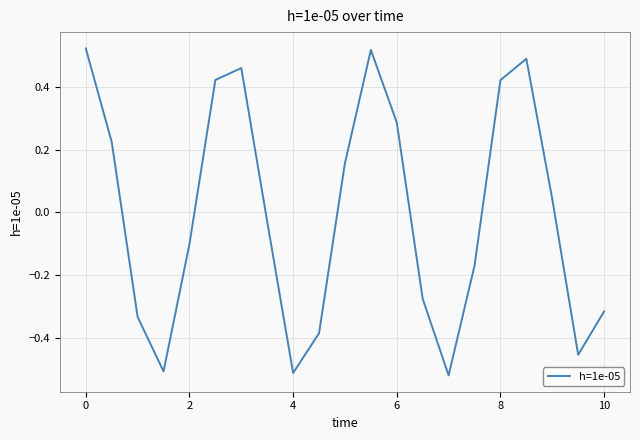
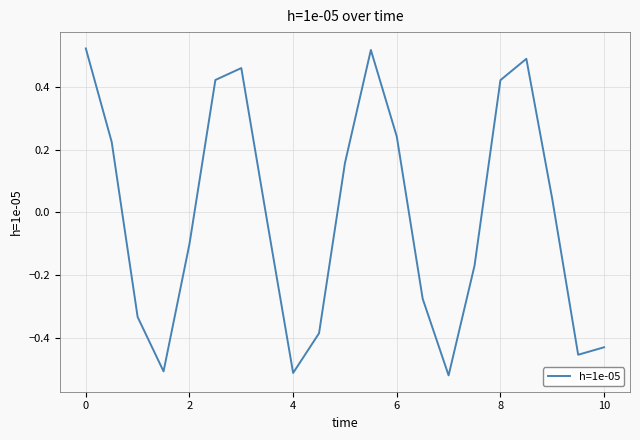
6: 0.29 -> 0.24
10: -0.32 -> -0.43
